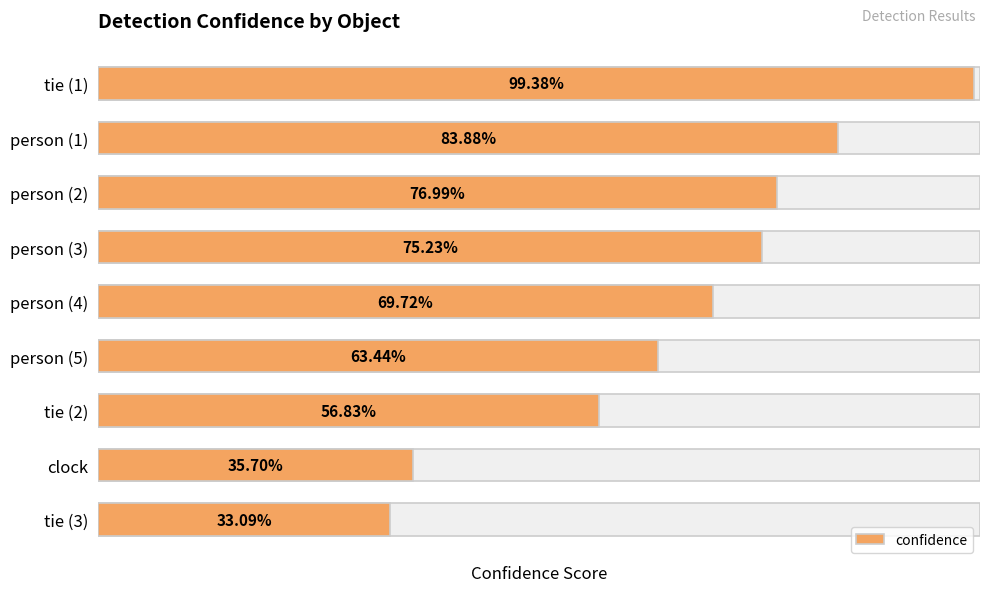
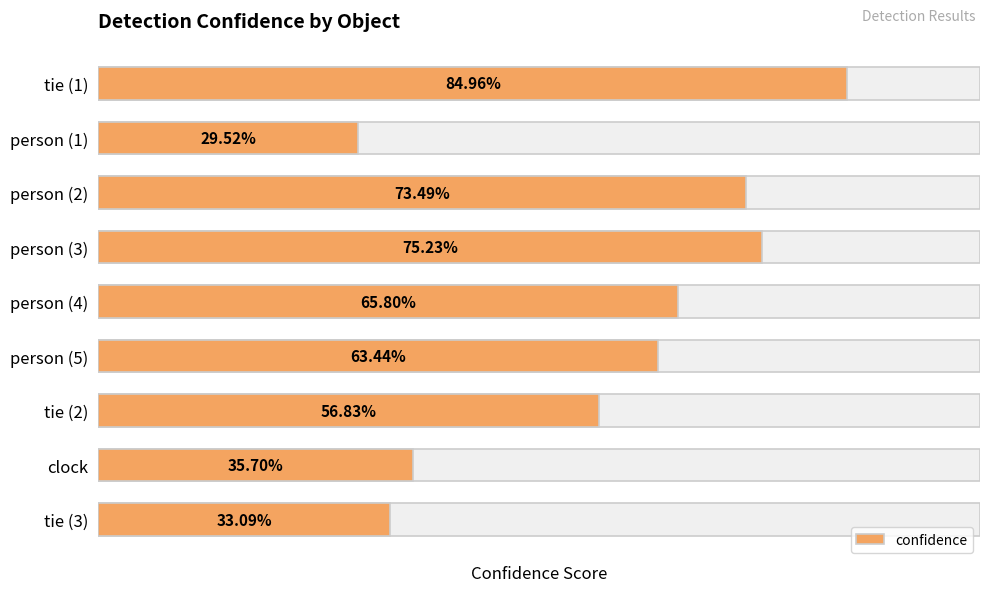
confidence, tie (1): 99.38% -> 84.96%
confidence, person (1): 83.88% -> 29.52%
confidence, person (2): 76.99% -> 73.49%
confidence, person (4): 69.72% -> 65.80%
